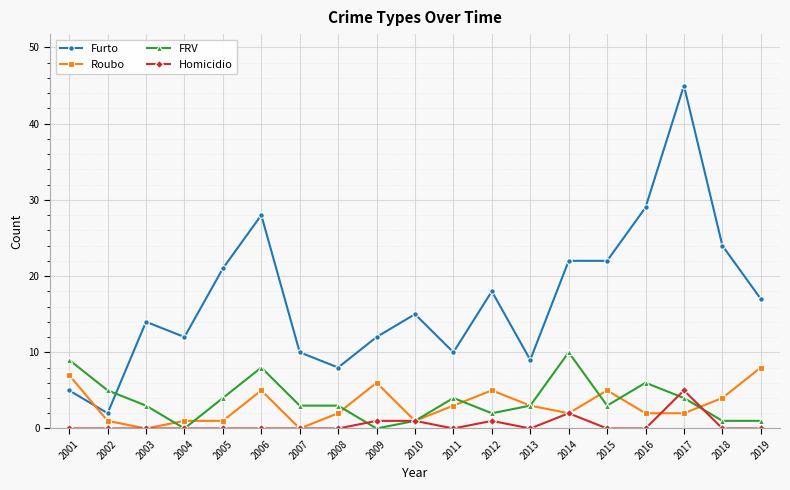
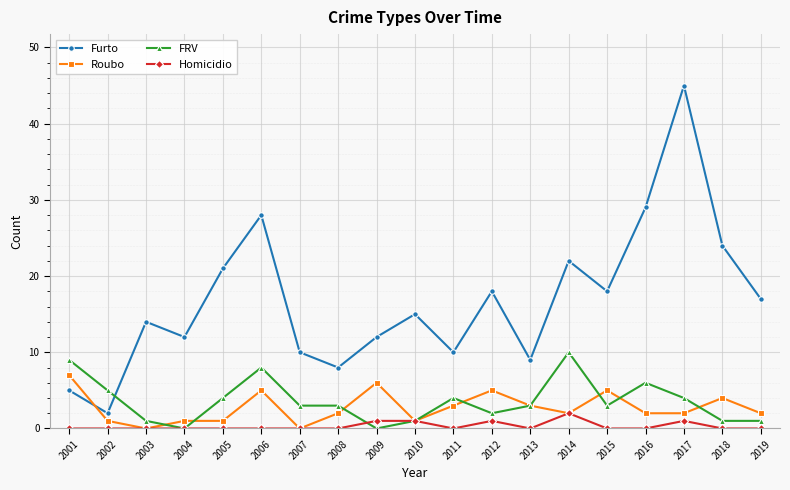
FRV, 2003: 3 -> 1
Furto, 2015: 22 -> 18
Homicidio, 2017: 5 -> 1
Roubo, 2019: 8 -> 2
